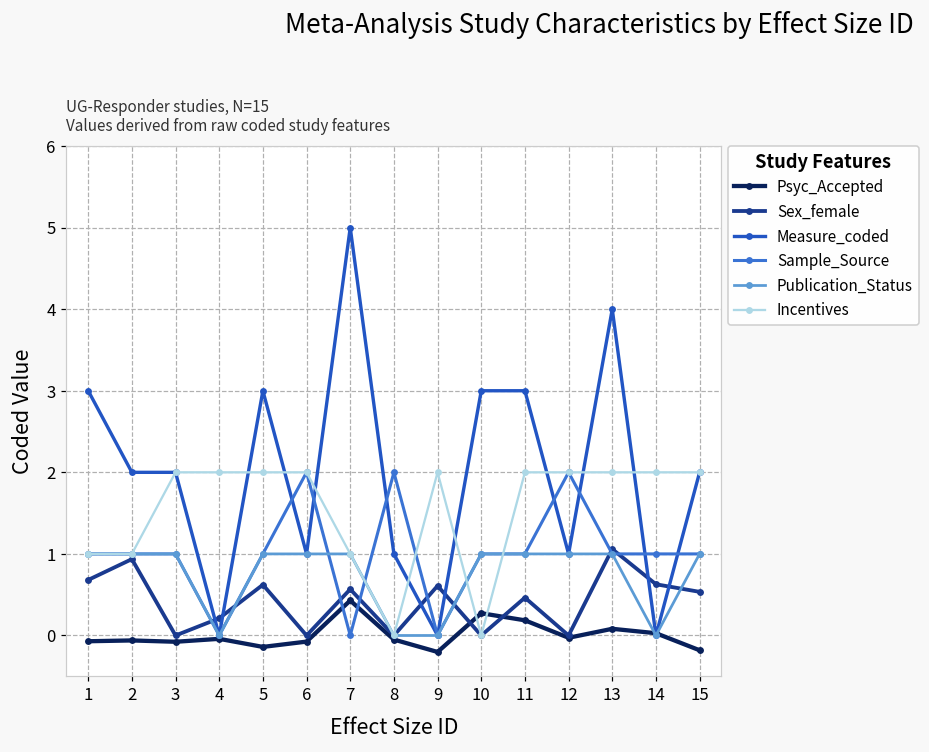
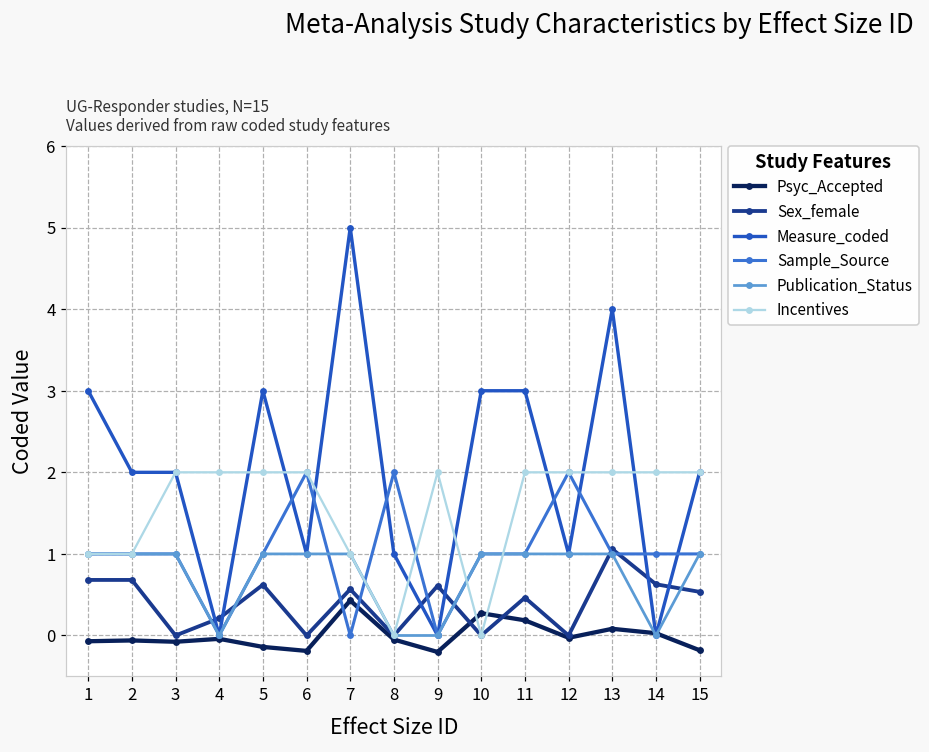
Sex_female, 2: 0.9 -> 0.7
Psyc_Accepted, 6: -0.1 -> -0.2
